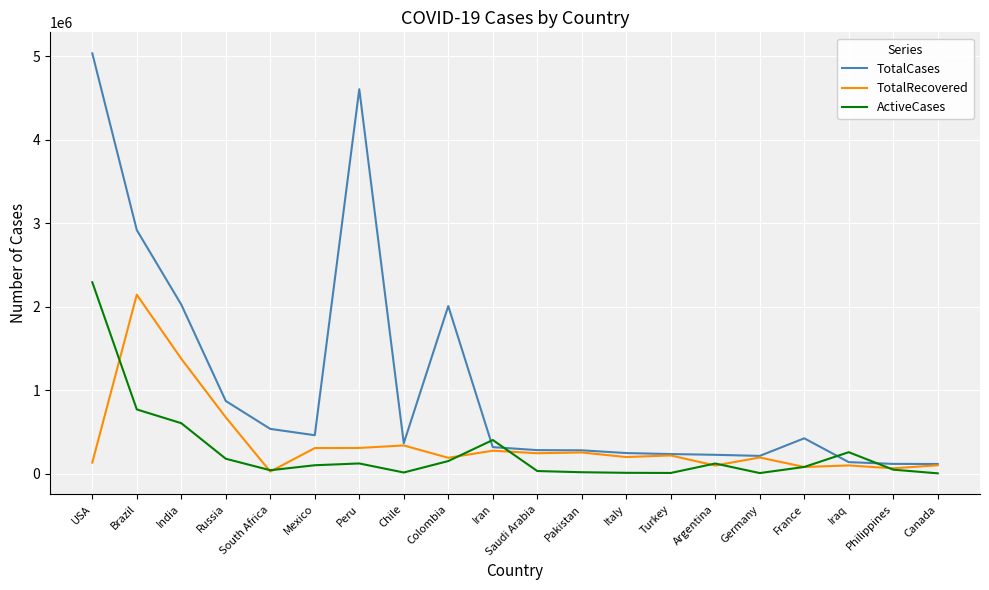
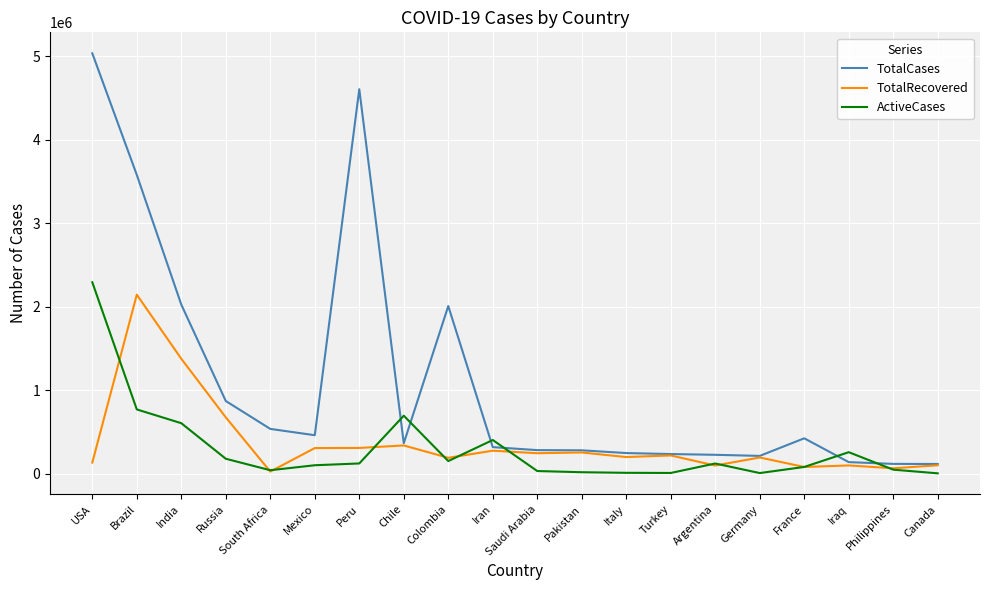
TotalCases, Brazil: 2900000 -> 3600000
ActiveCases, Chile: 0 -> 700000
